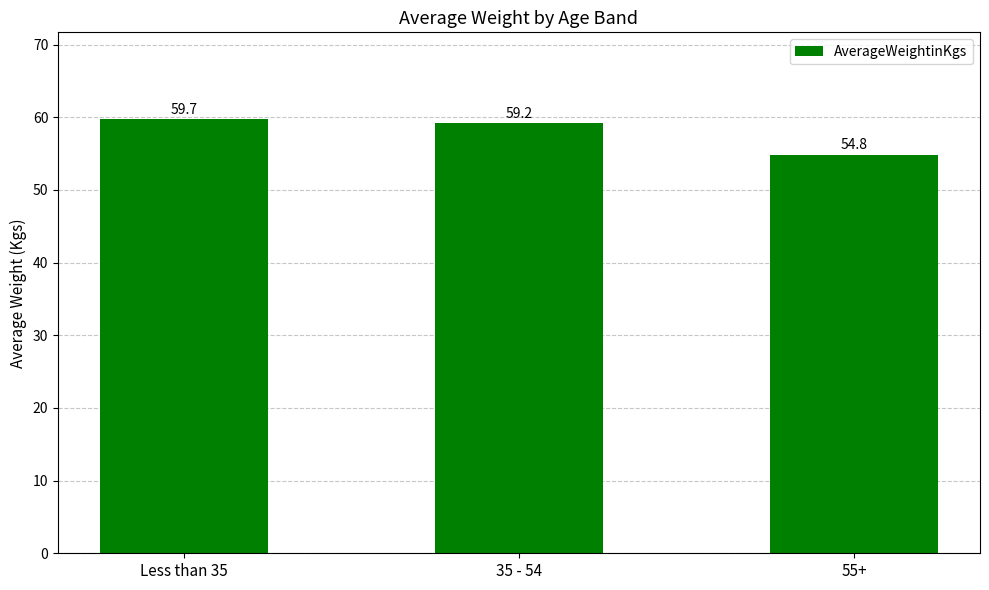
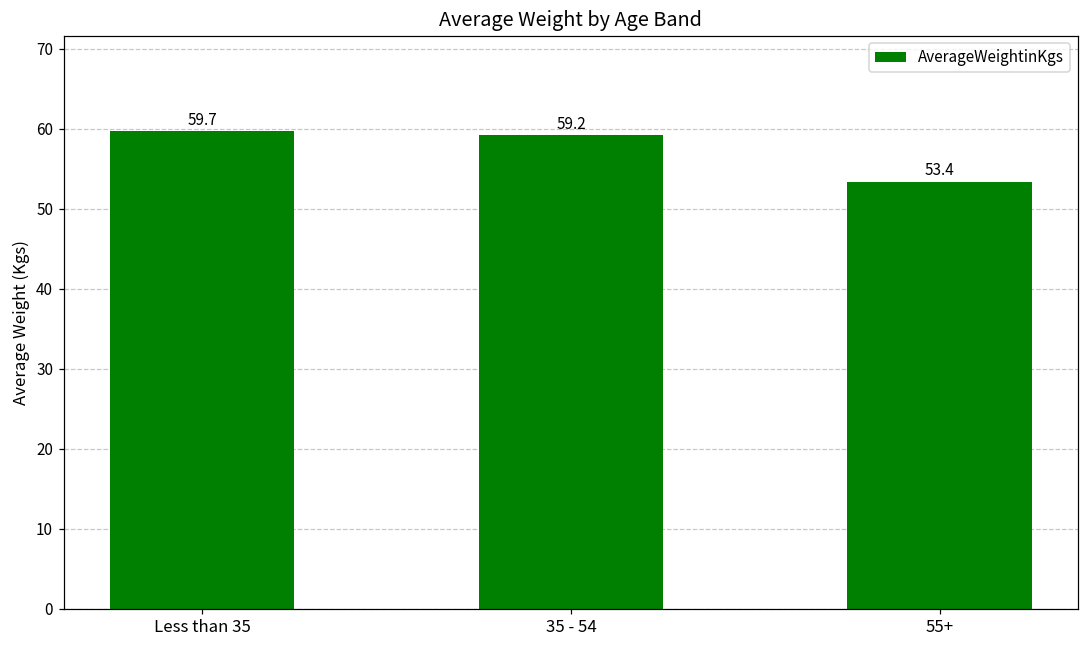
55+: 54.8 -> 53.4
